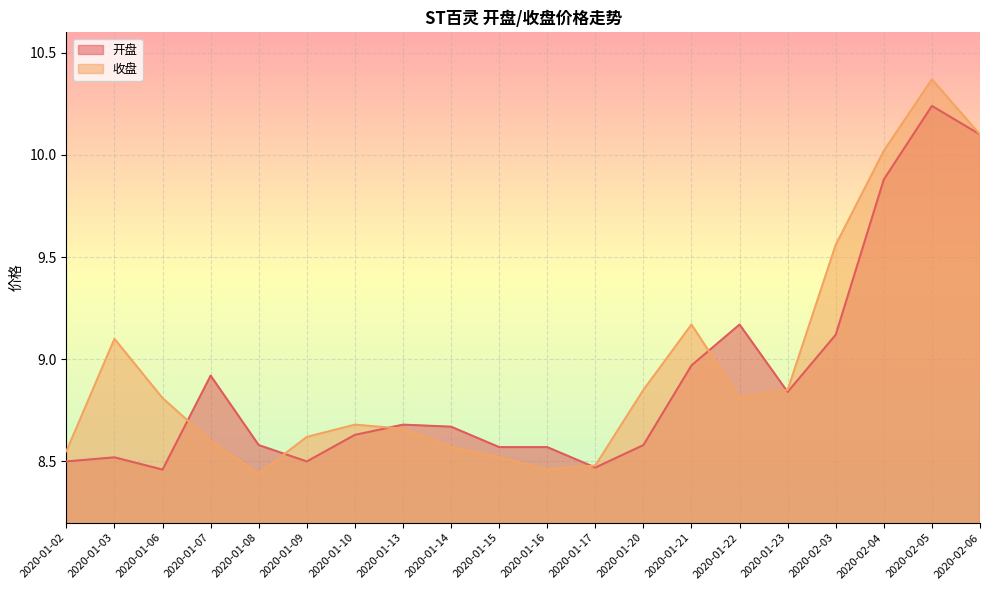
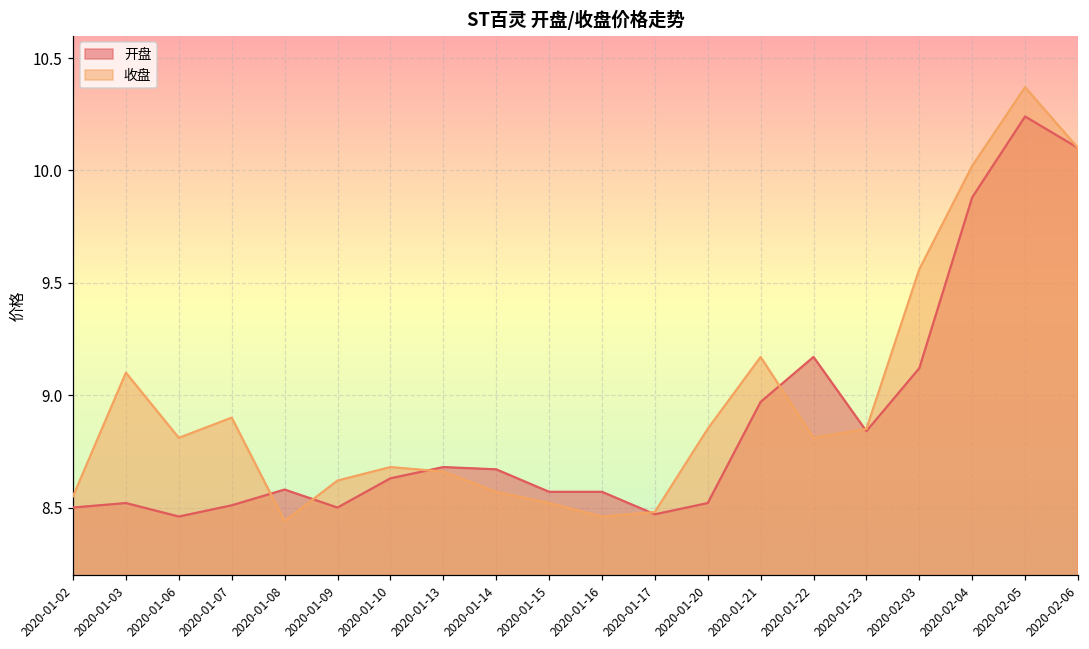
开盘, 2020-01-07: 8.92 -> 8.51
收盘, 2020-01-07: 8.6 -> 8.9
开盘, 2020-01-20: 8.58 -> 8.52
